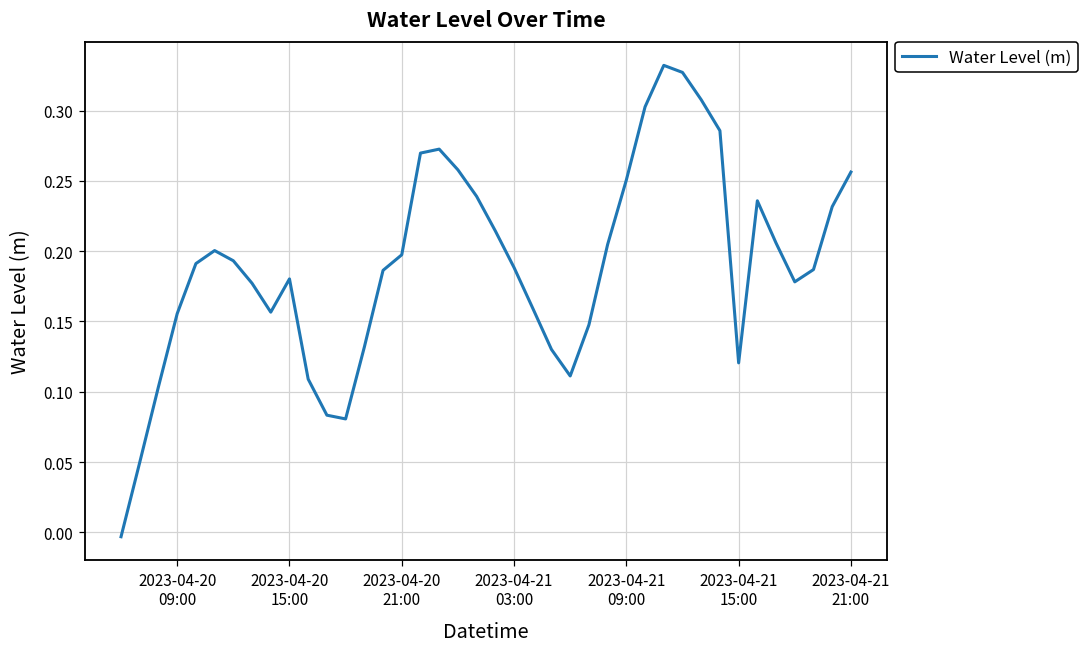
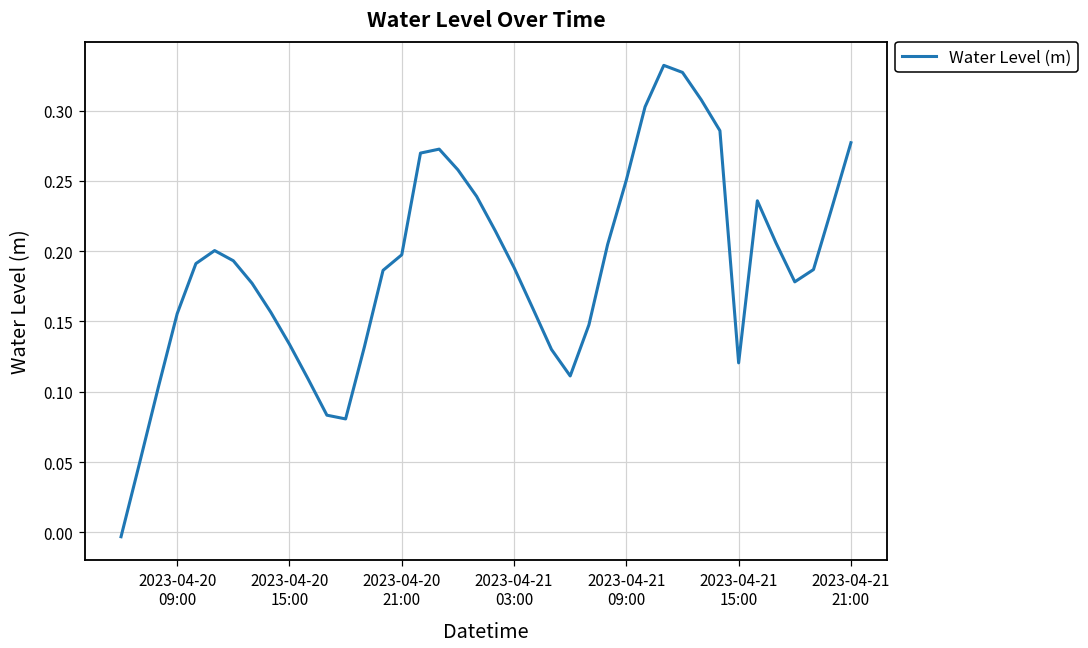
2023-04-20 15:00: 0.180 -> 0.134
2023-04-21 21:00: 0.256 -> 0.277
